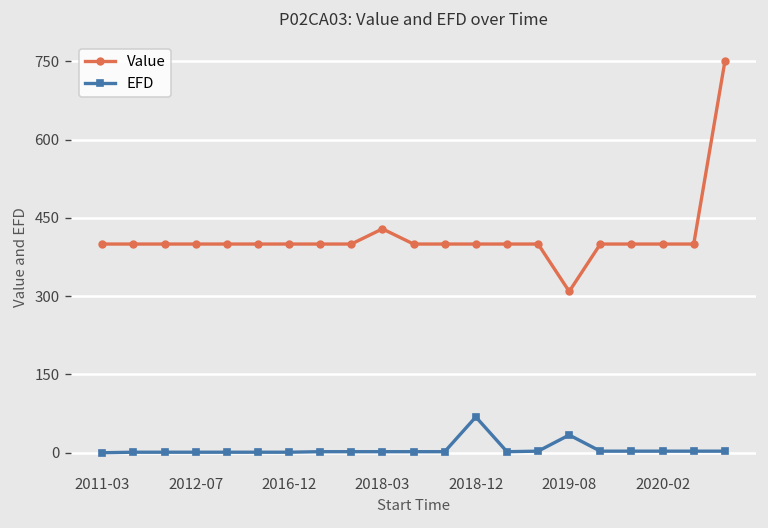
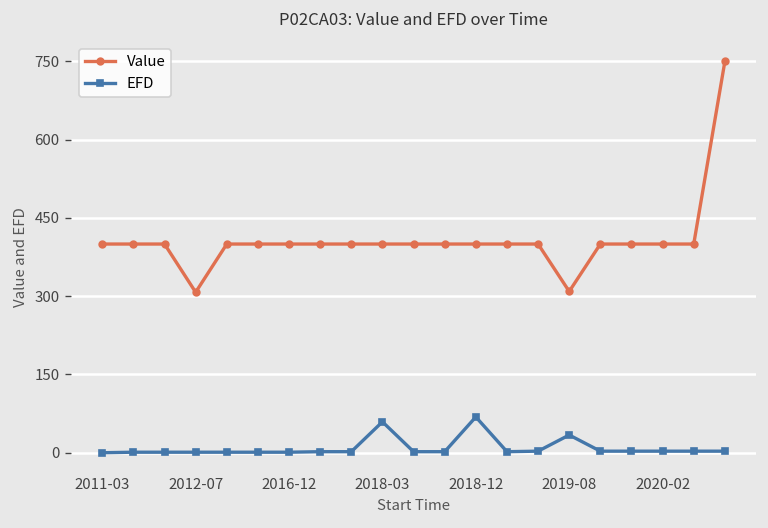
Value, 2012-07: 400 -> 310
Value, 2018-03: 430 -> 400
EFD, 2018-03: 0 -> 60
